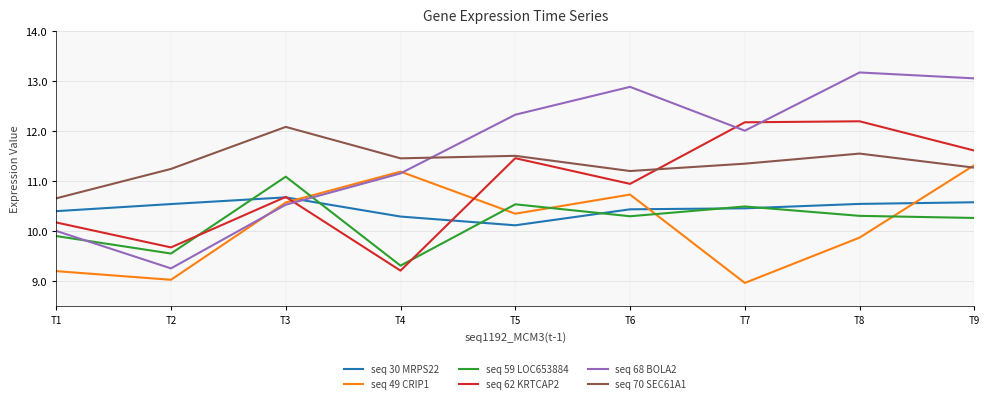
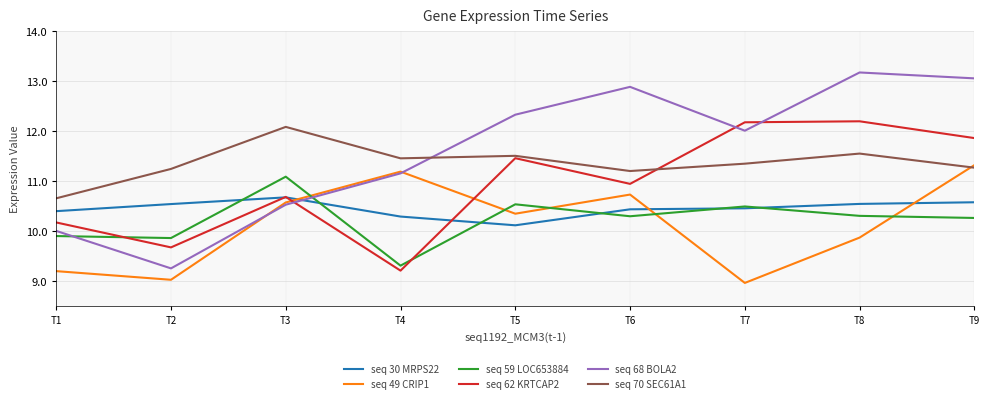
seq 59 LOC653884, T2: 9.6 -> 9.9
seq 62 KRTCAP2, T9: 11.6 -> 11.9
